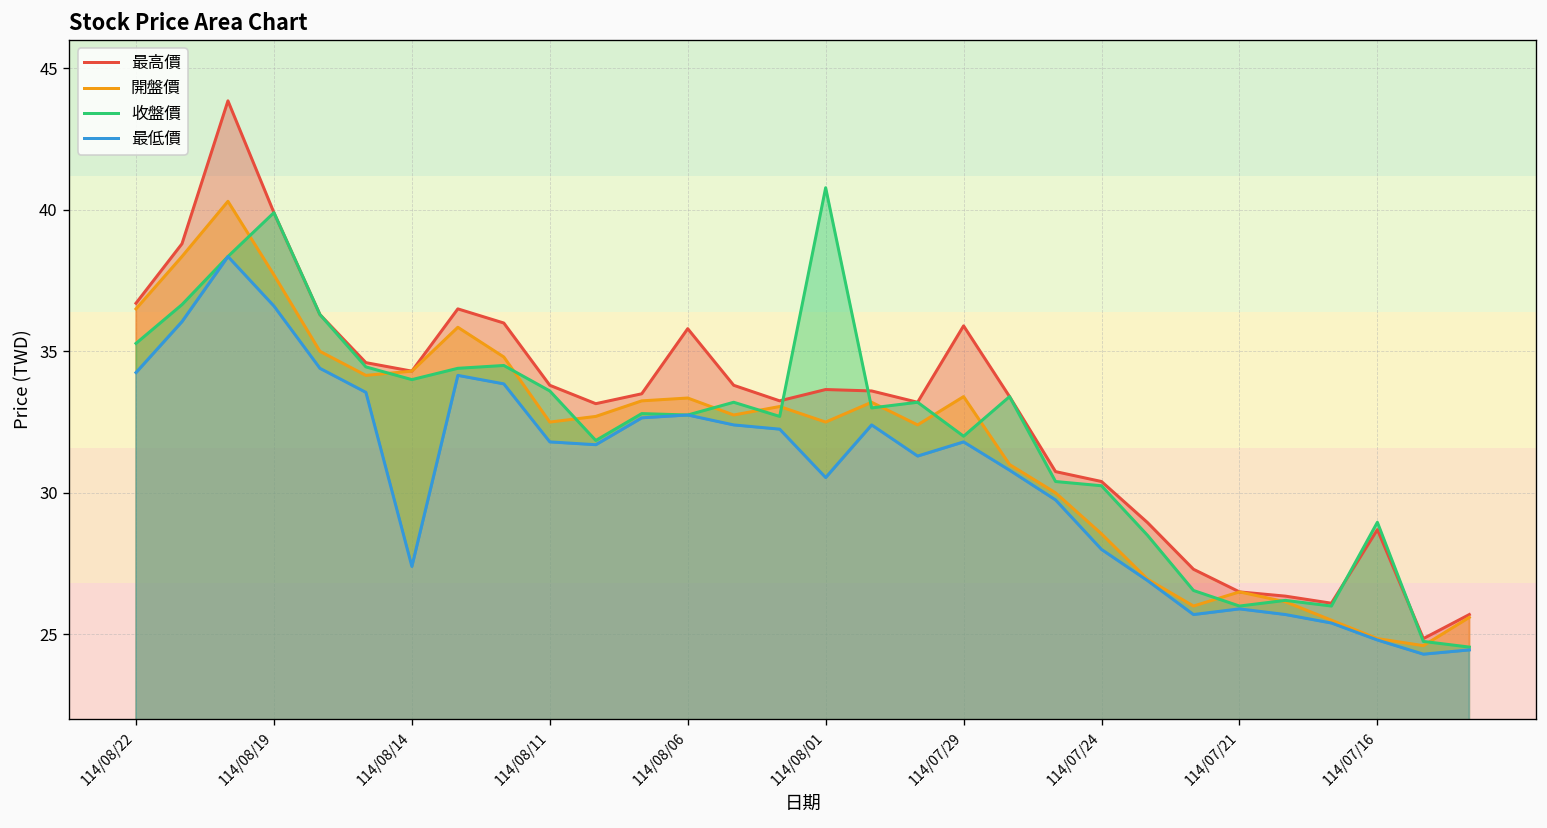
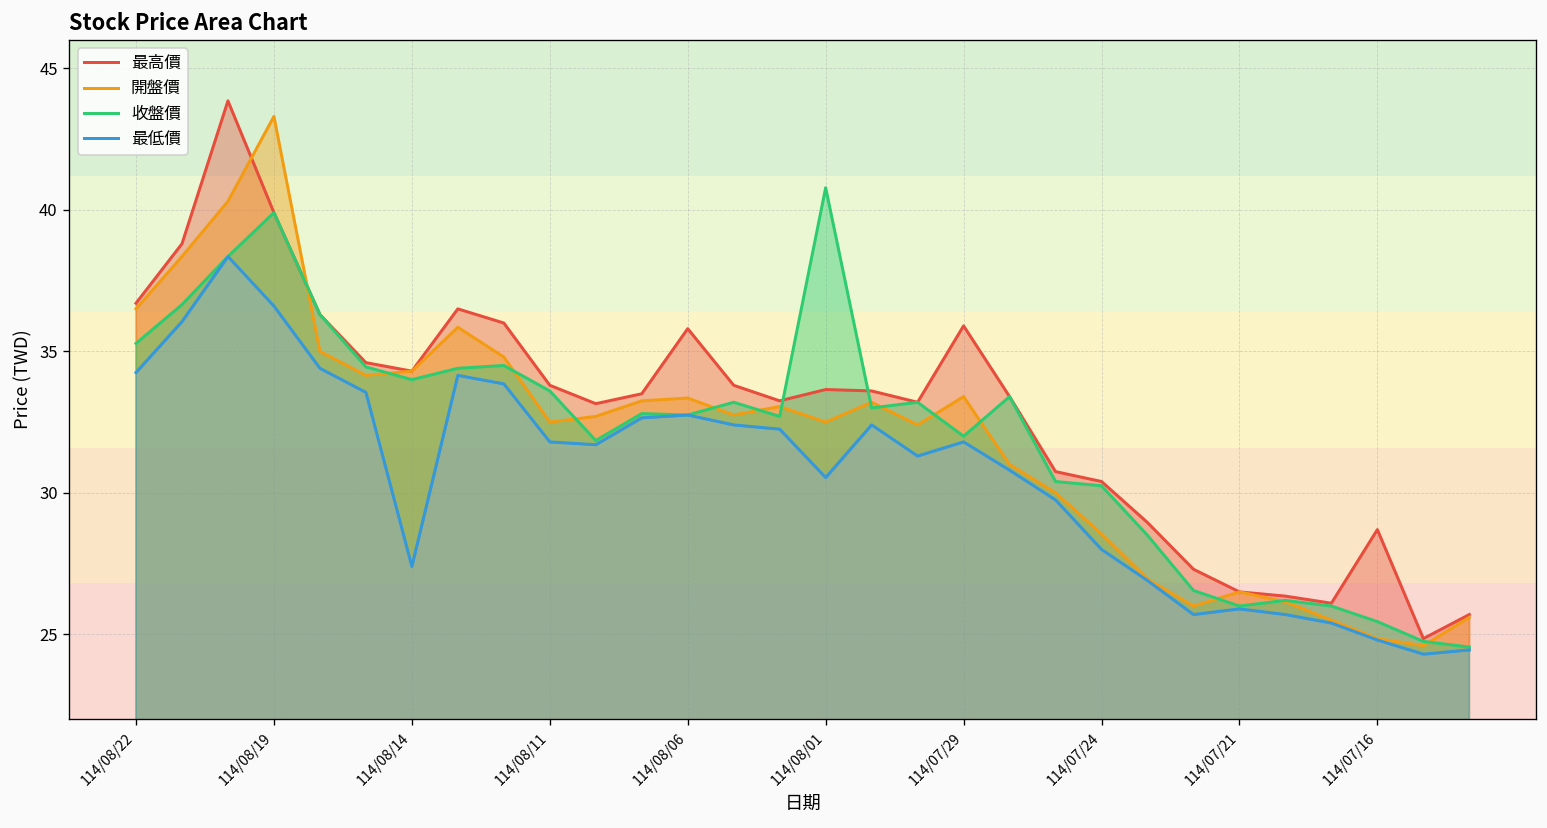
開盤價, 114/08/19: 37.7 -> 43.3
收盤價, 114/07/16: 29.0 -> 25.5
